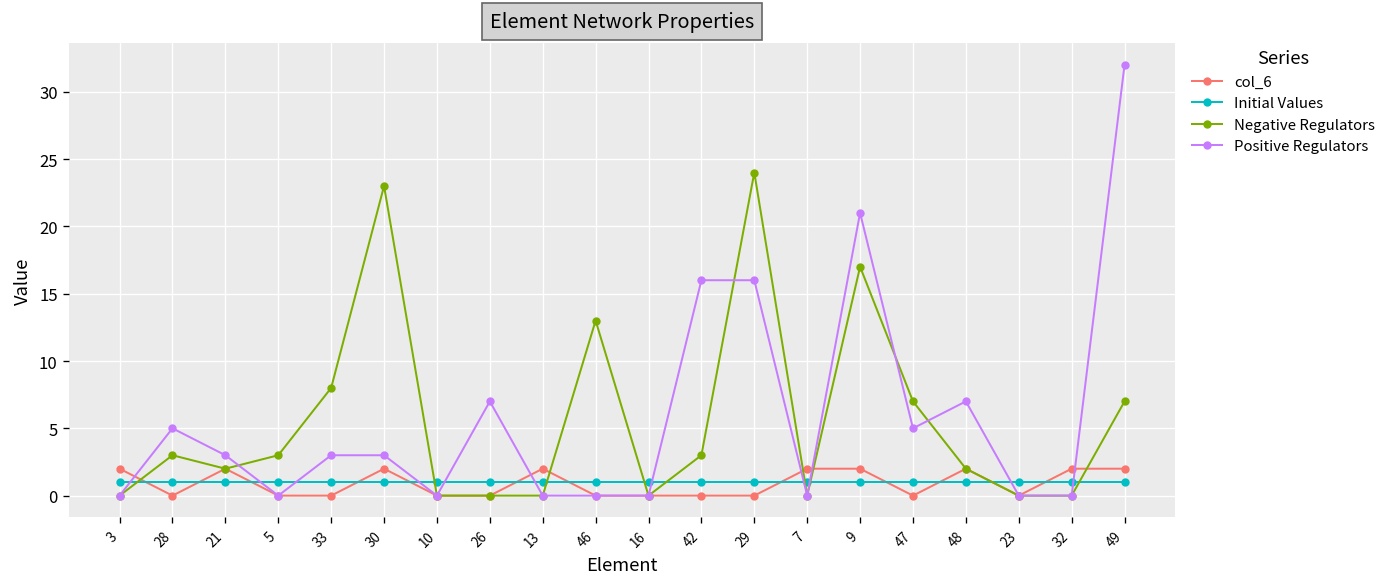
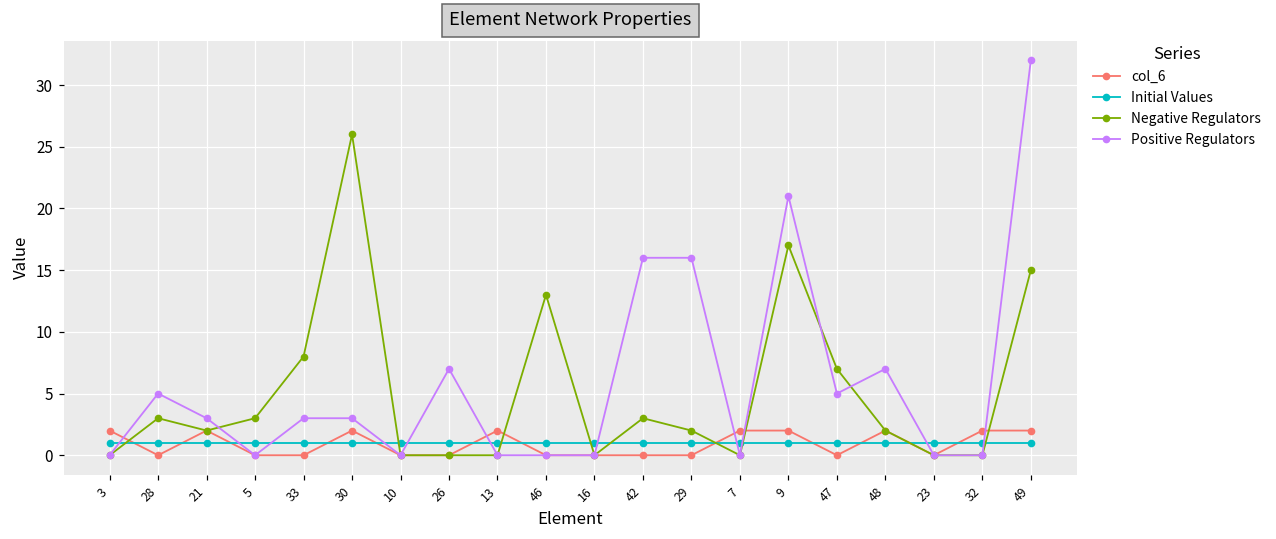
Negative Regulators, 30: 23 -> 26
Negative Regulators, 29: 24 -> 2
Negative Regulators, 49: 7 -> 15
